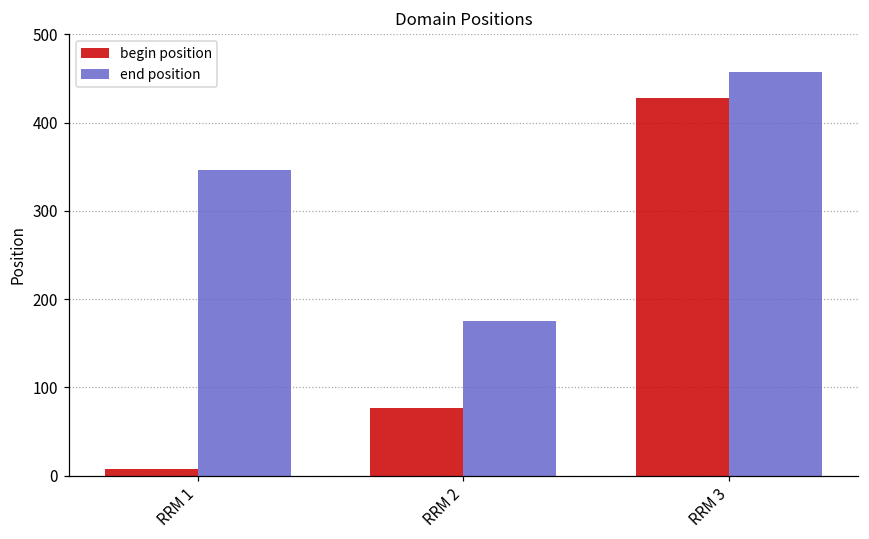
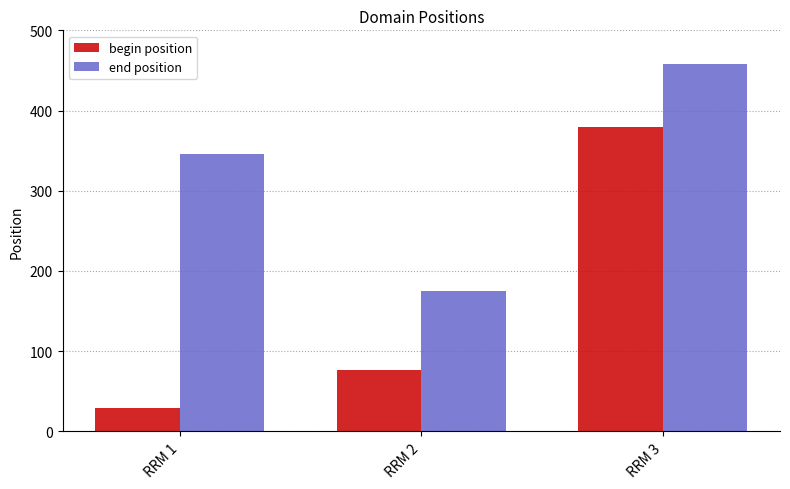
begin position, RRM 1: 10 -> 30
begin position, RRM 3: 430 -> 380
